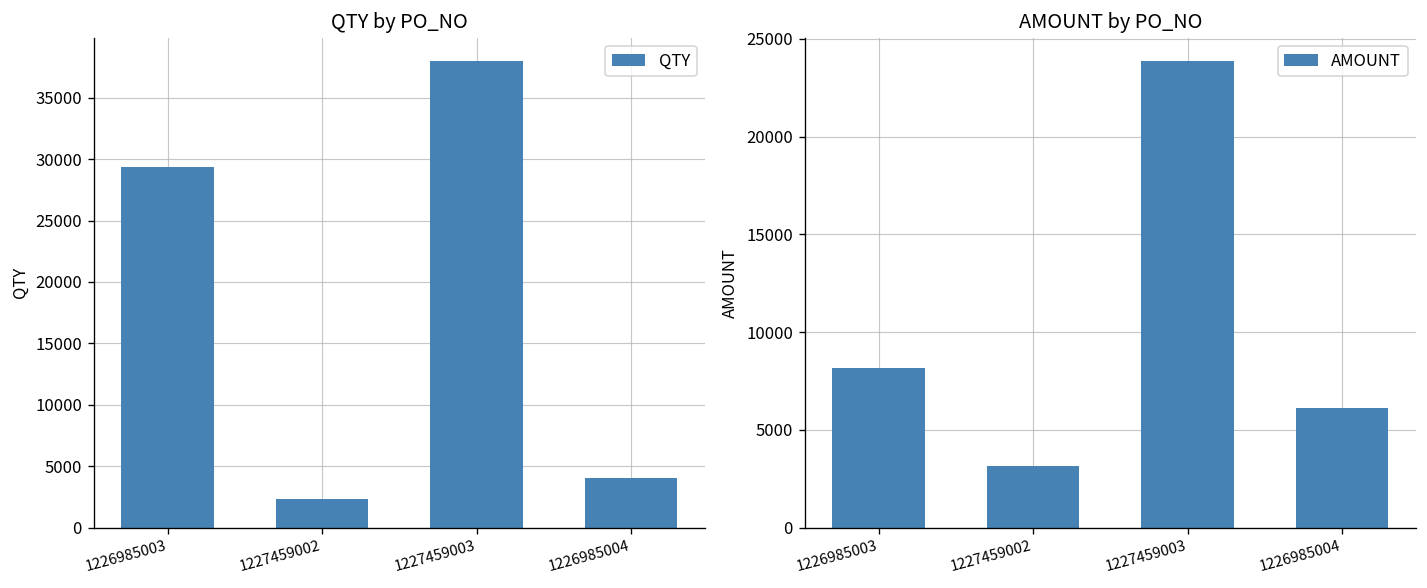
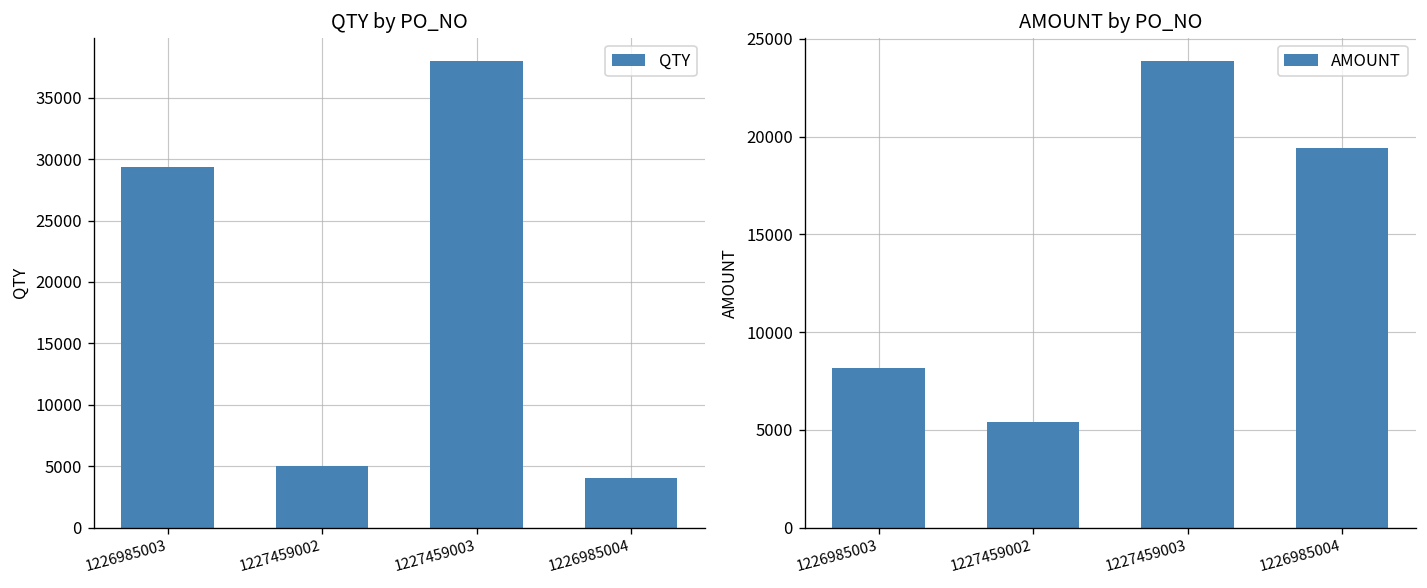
QTY by PO_NO, 1227459002: 2300 -> 5000
AMOUNT by PO_NO, 1227459002: 3100 -> 5400
AMOUNT by PO_NO, 1226985004: 6100 -> 19400
